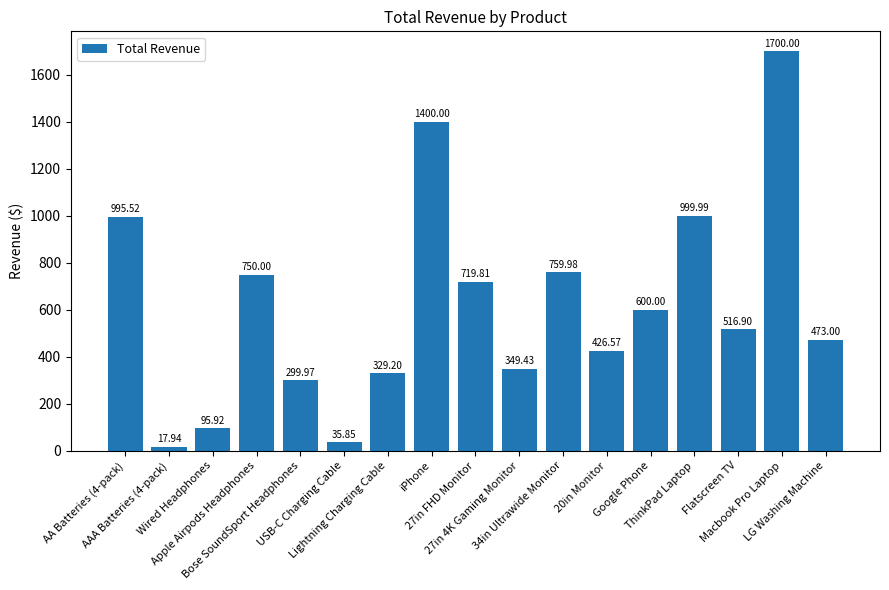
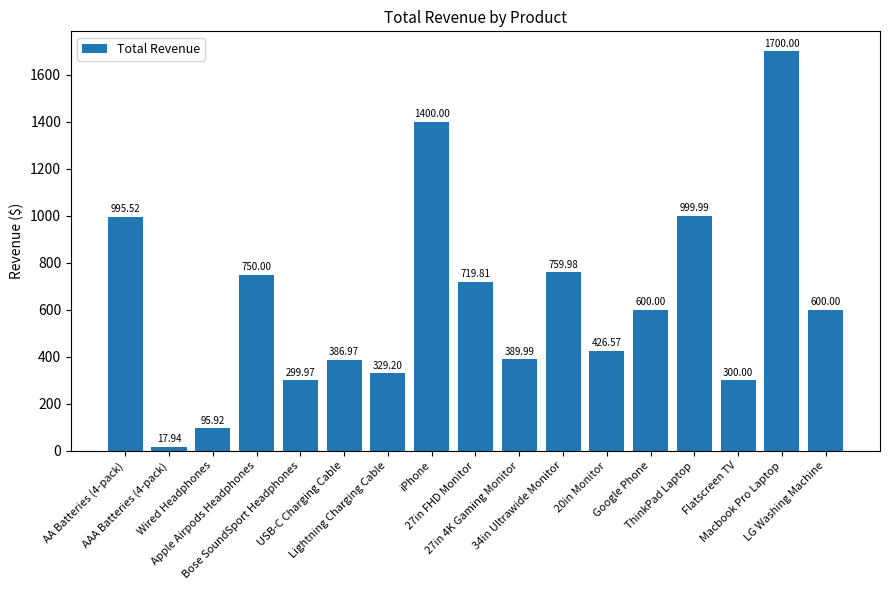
USB-C Charging Cable: 35.85 -> 386.97
27in 4K Gaming Monitor: 349.43 -> 389.99
Flatscreen TV: 516.90 -> 300.00
LG Washing Machine: 473.00 -> 600.00
